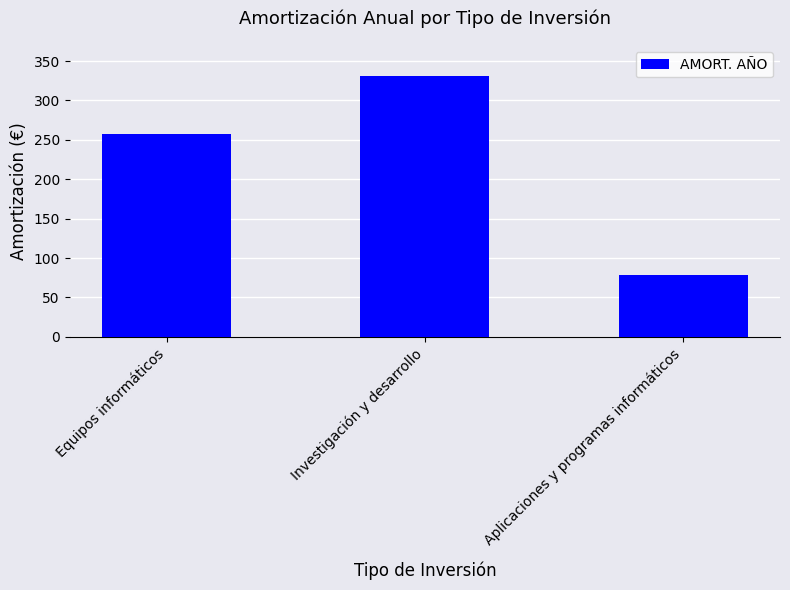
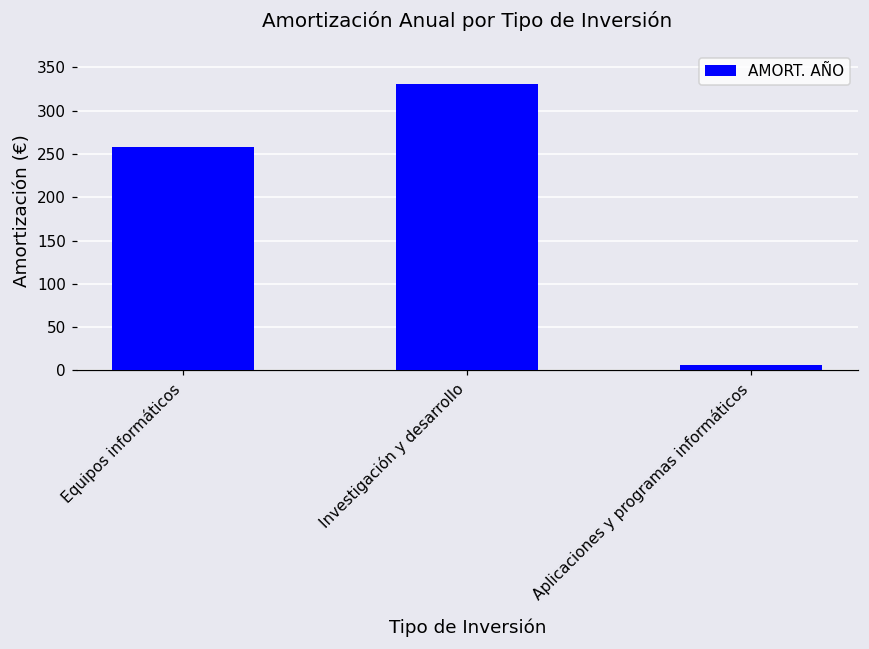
Aplicaciones y programas informáticos: 80 -> 10
